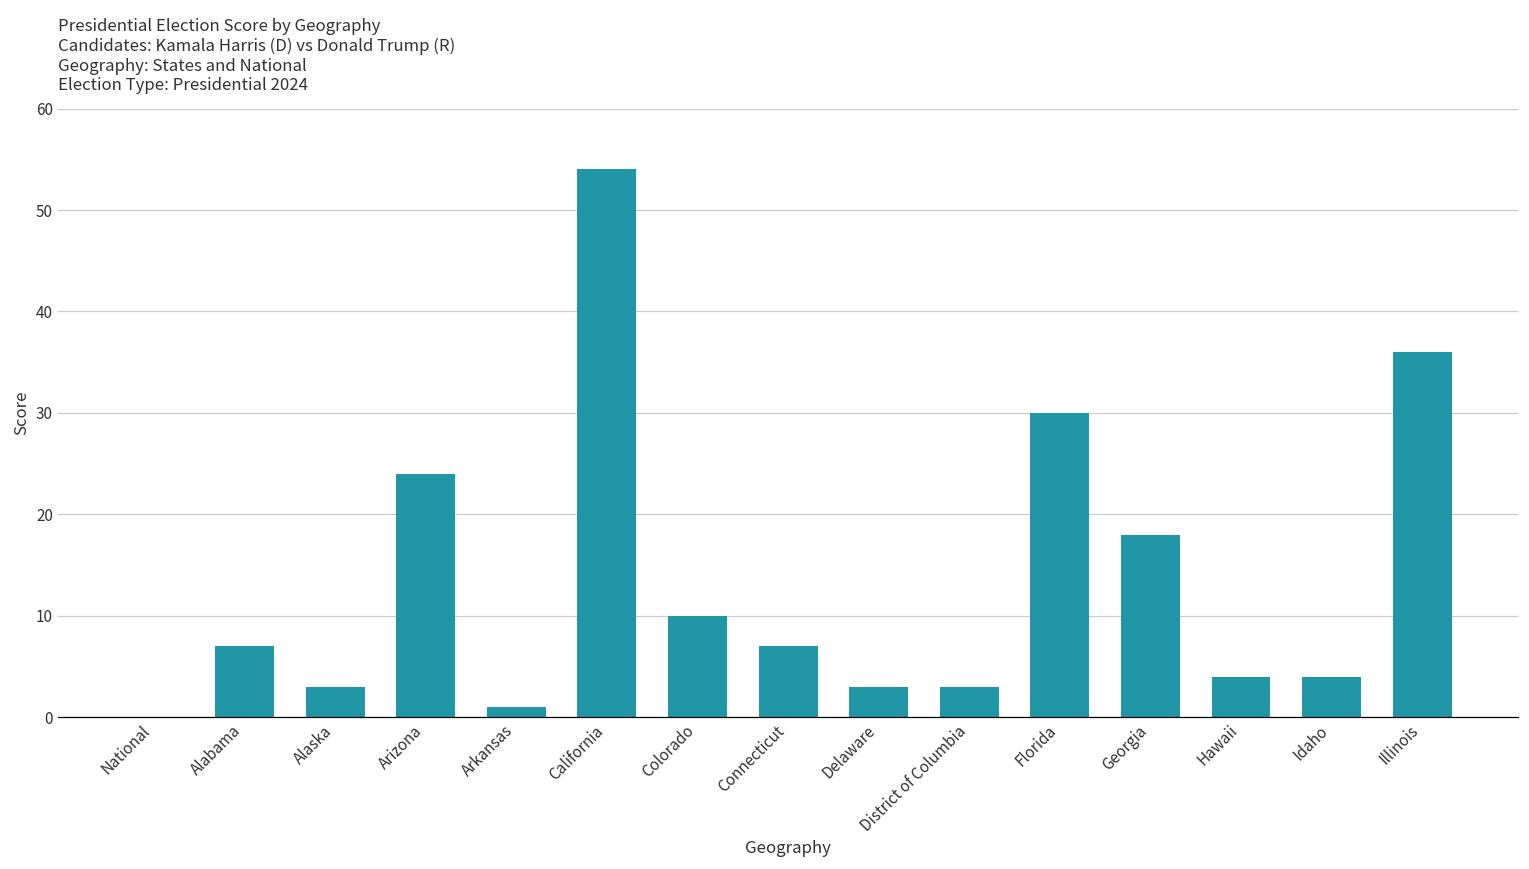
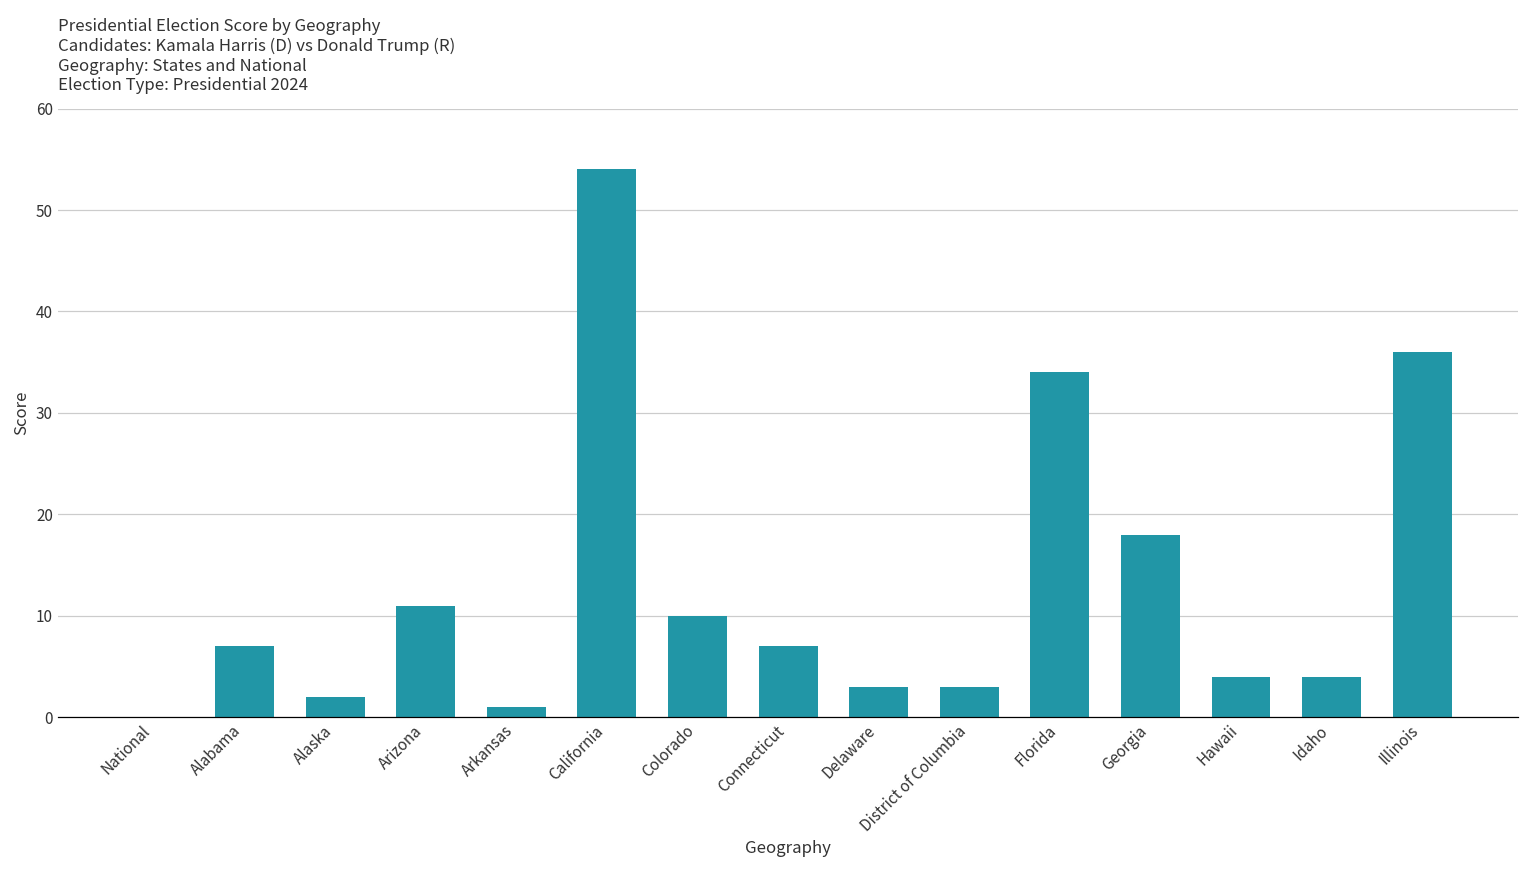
Alaska: 3 -> 2
Arizona: 24 -> 11
Florida: 30 -> 34
